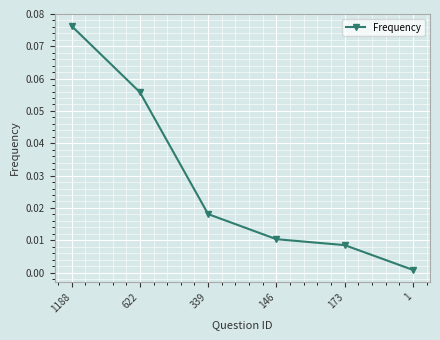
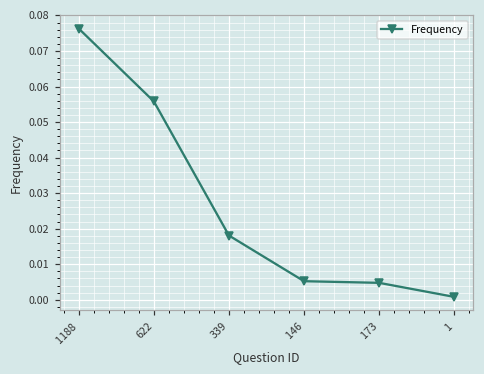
146: 0.010 -> 0.005
173: 0.008 -> 0.005
